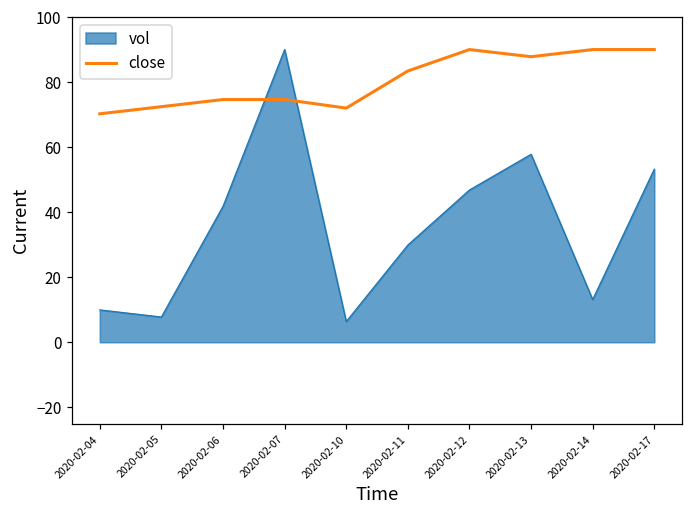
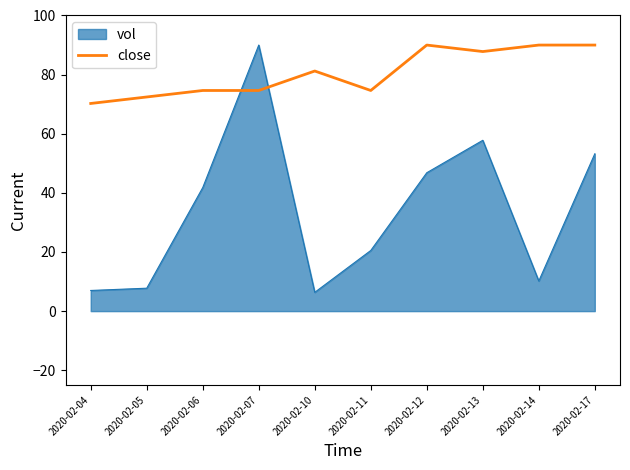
vol, 2020-02-04: 10 -> 7
close, 2020-02-10: 72 -> 81
vol, 2020-02-11: 30 -> 21
close, 2020-02-11: 83 -> 75
vol, 2020-02-14: 13 -> 10
